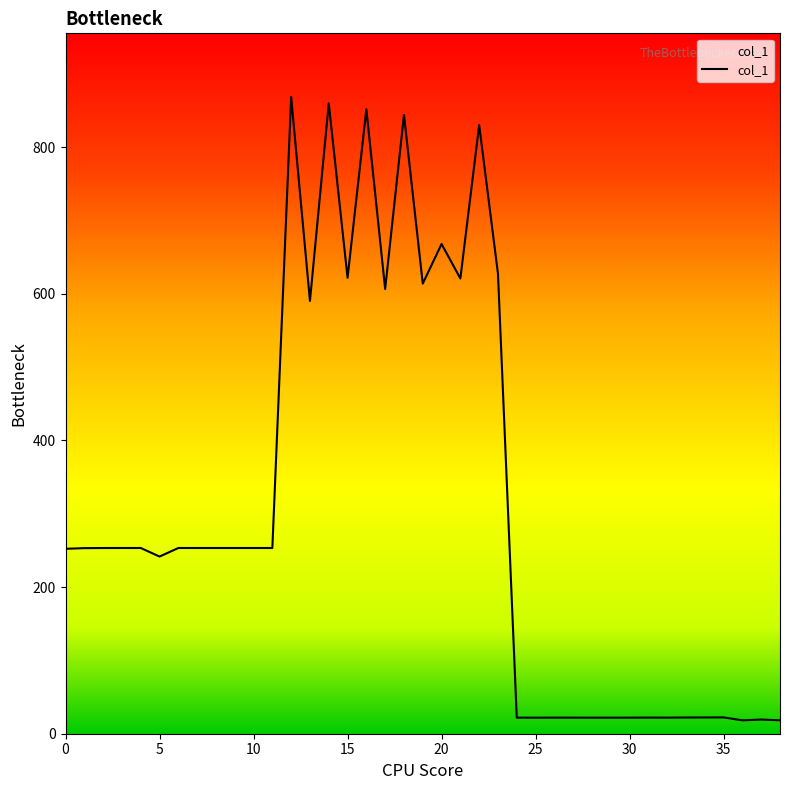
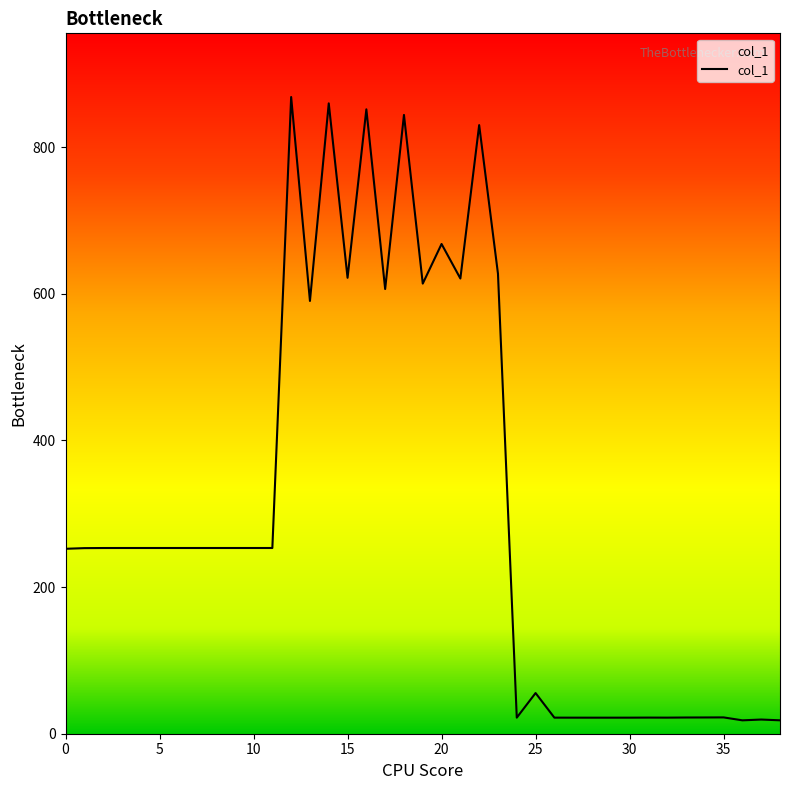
5: 240 -> 250
25: 20 -> 60
